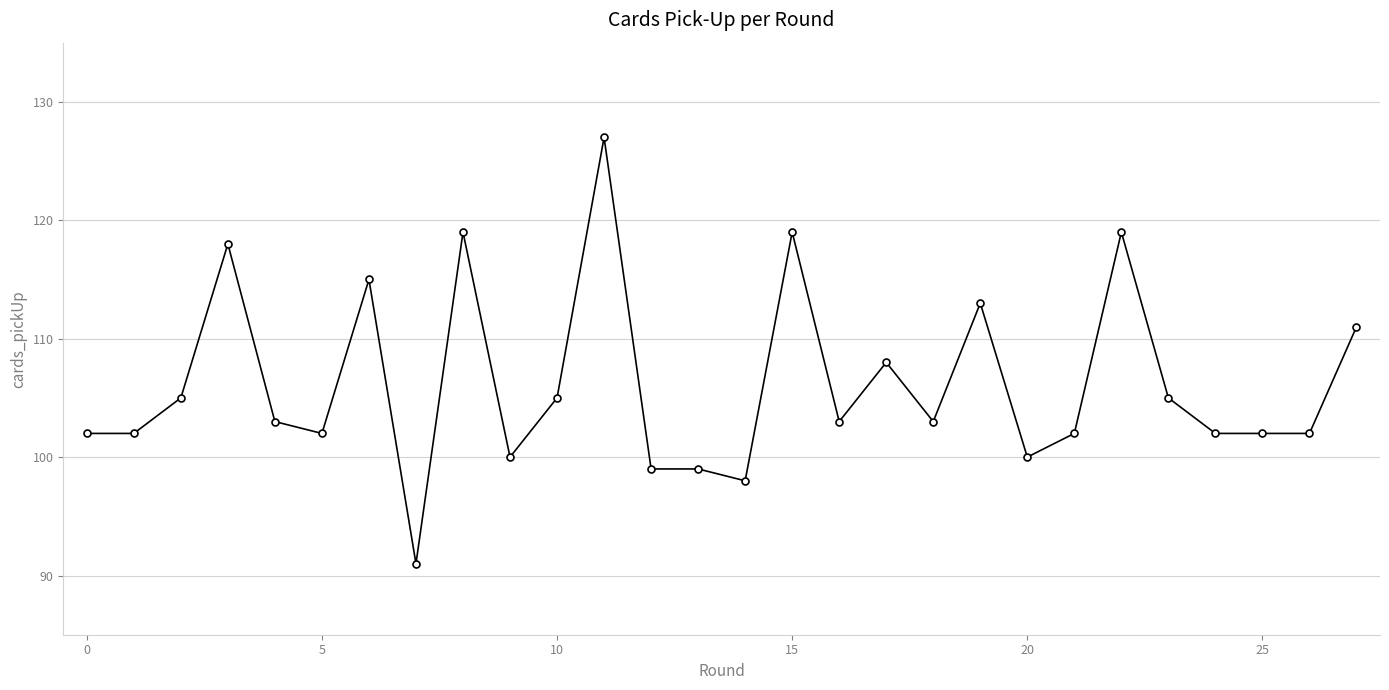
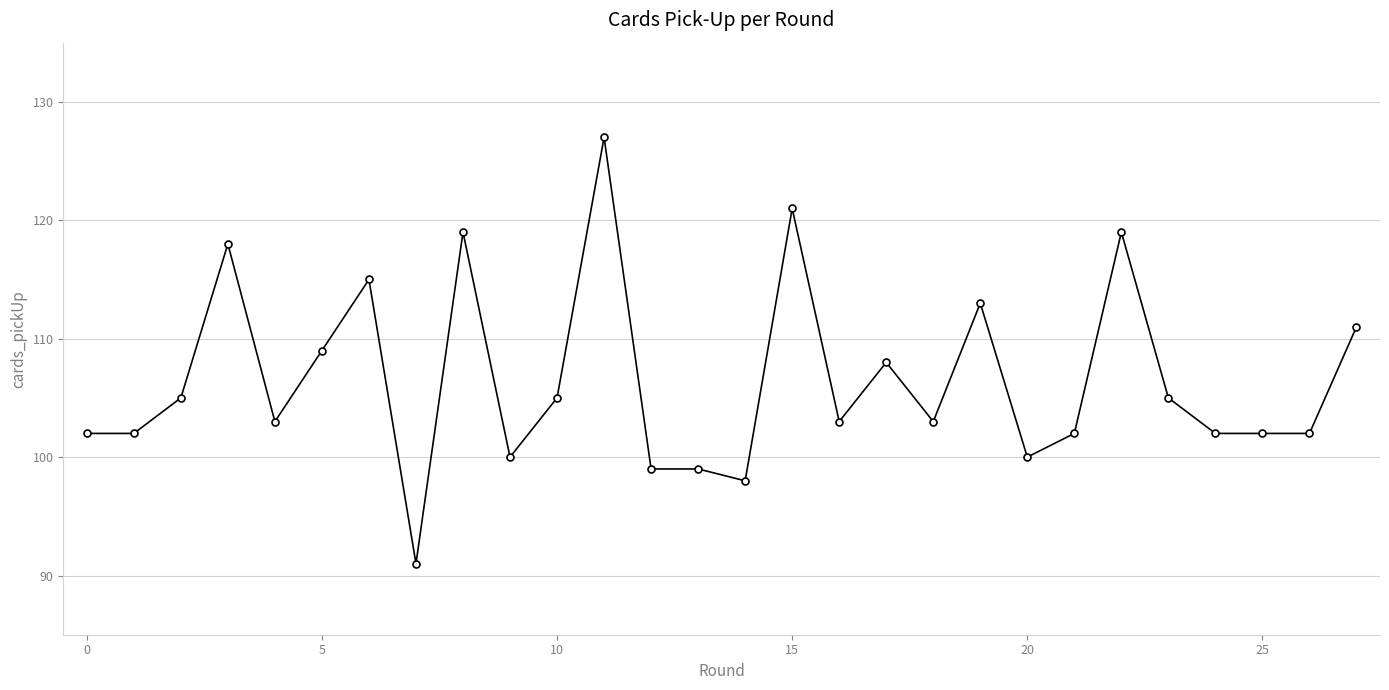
5: 102 -> 109
15: 119 -> 121
